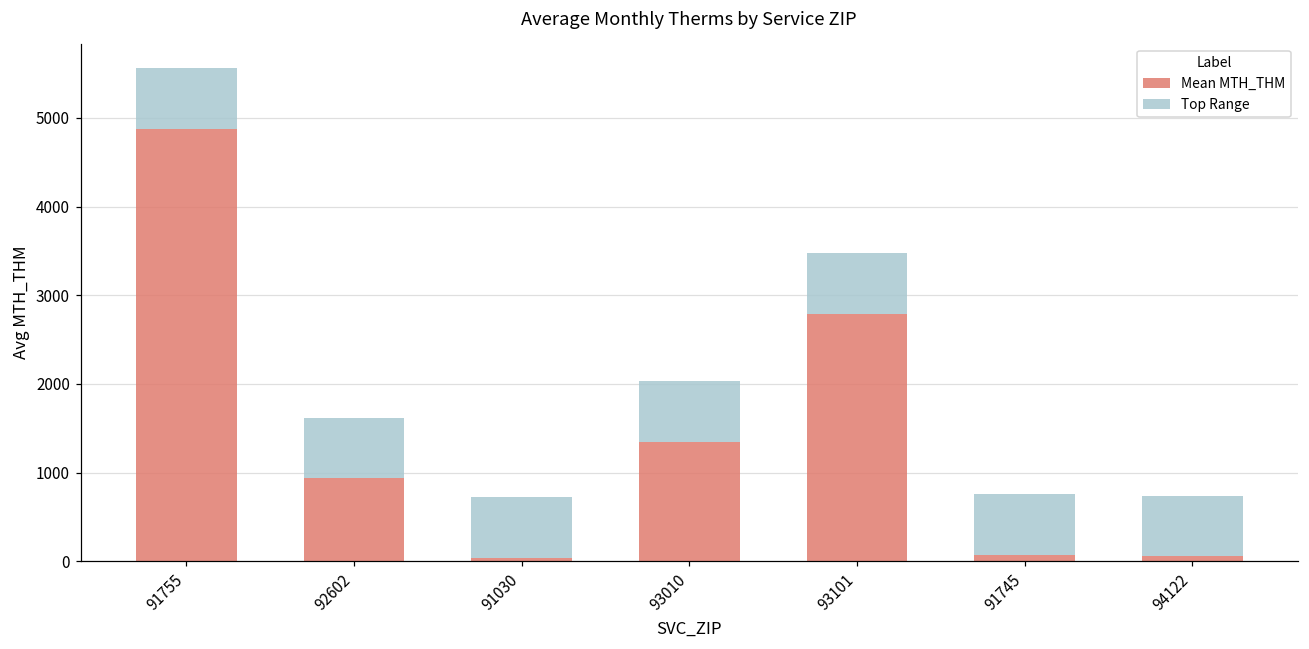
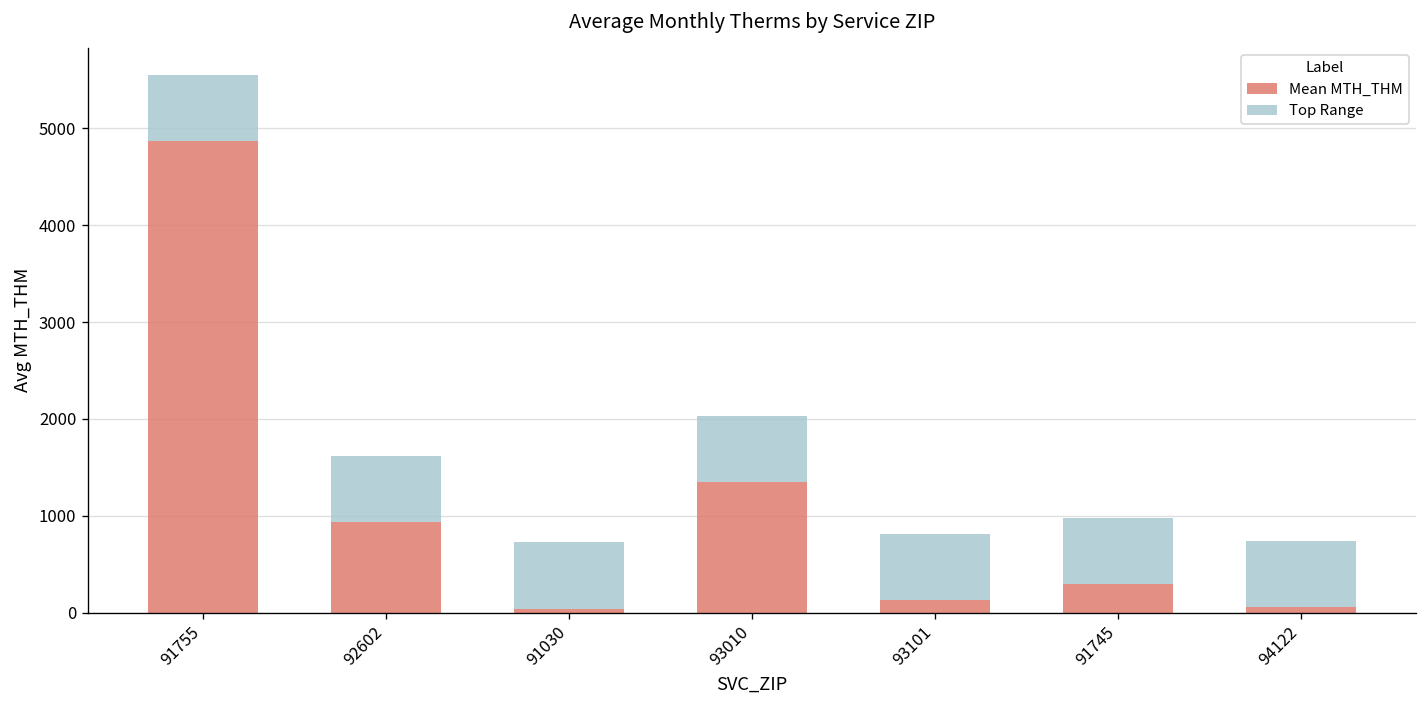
Mean MTH_THM, 93101: 2800 -> 100
Mean MTH_THM, 91745: 100 -> 300
